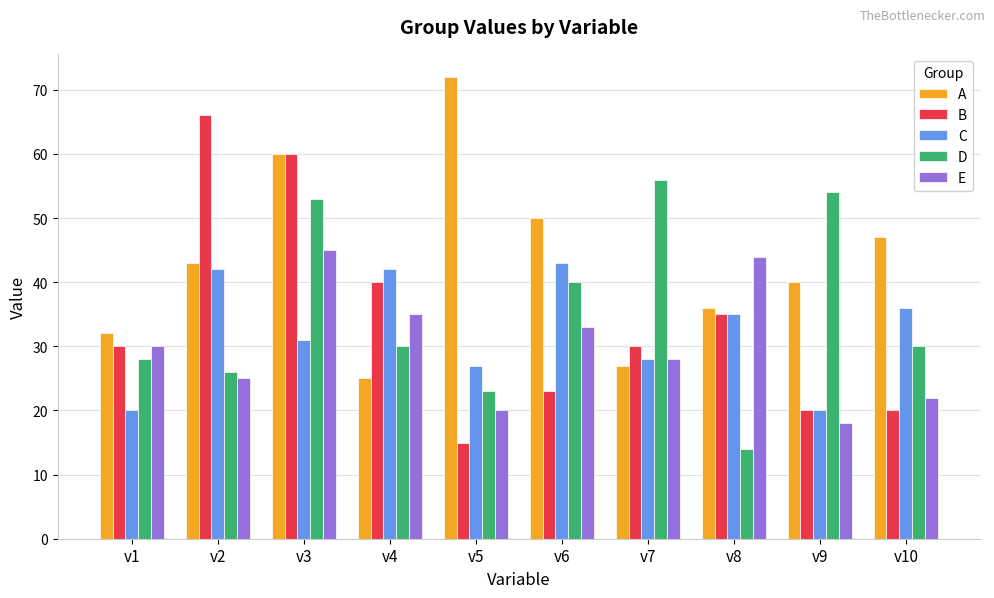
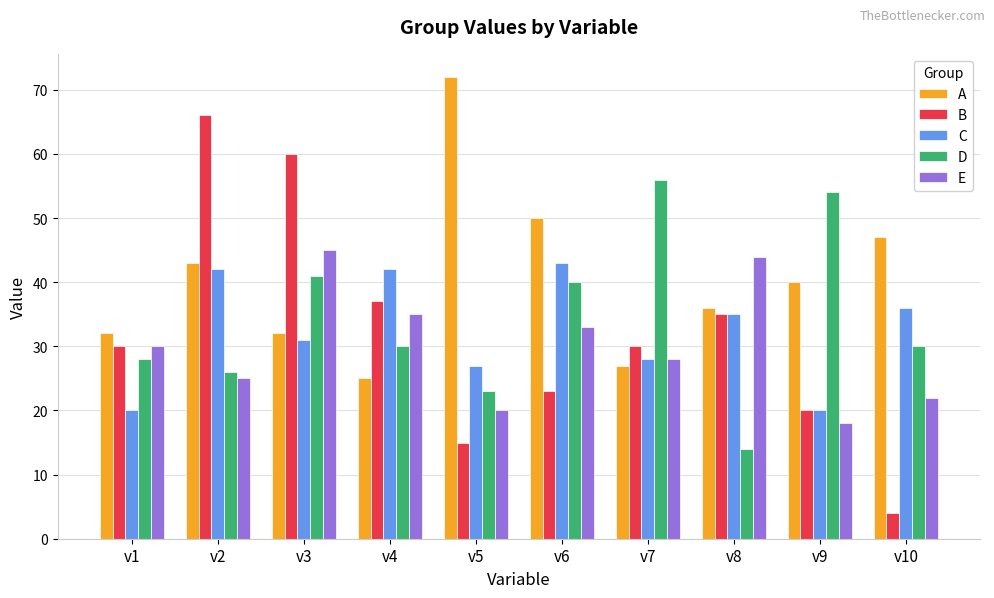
A, v3: 60 -> 32
D, v3: 53 -> 41
B, v4: 40 -> 37
B, v10: 20 -> 4
